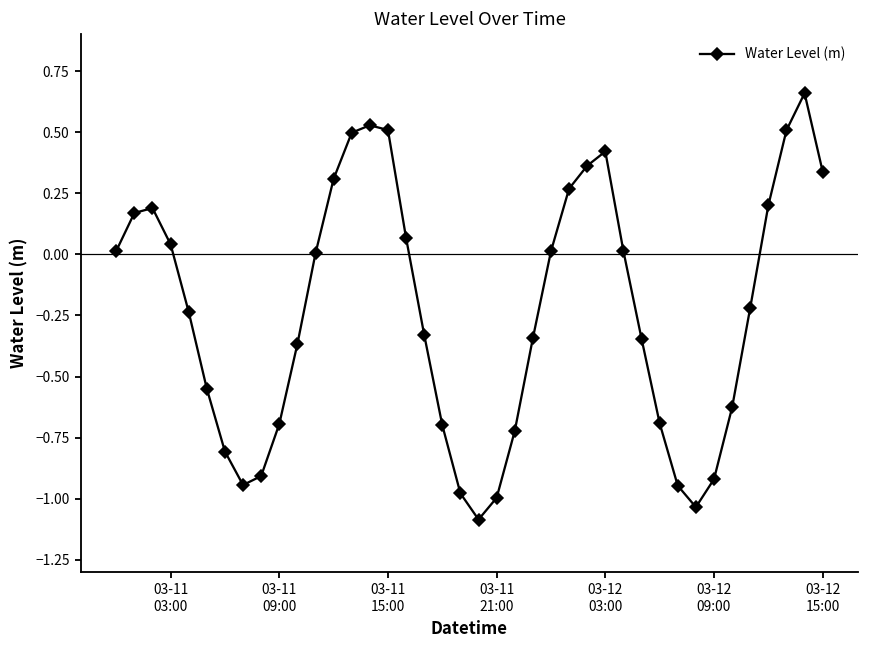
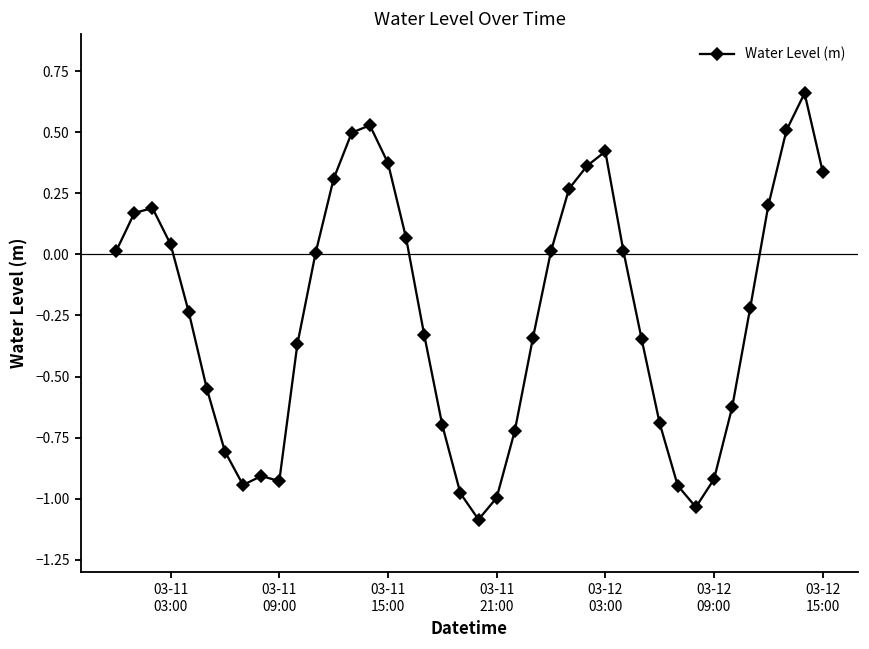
03-11 09:00: -0.69 -> -0.93
03-11 15:00: 0.51 -> 0.37
